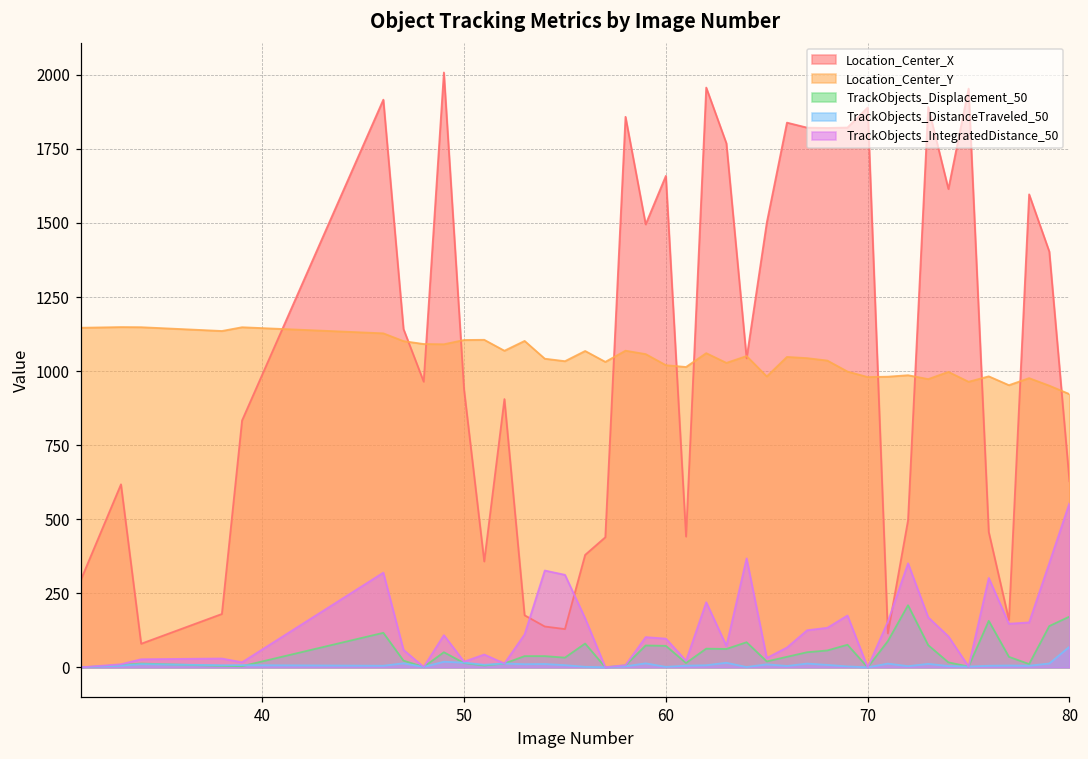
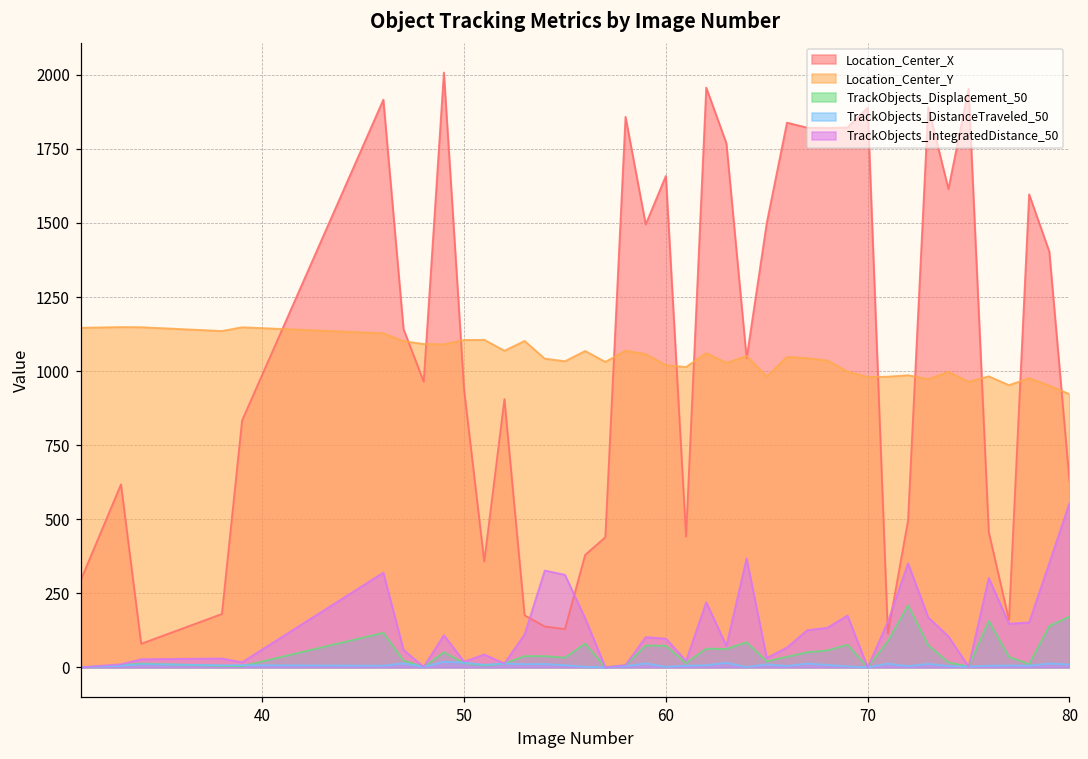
TrackObjects_DistanceTraveled_50, 80: 70 -> 10
